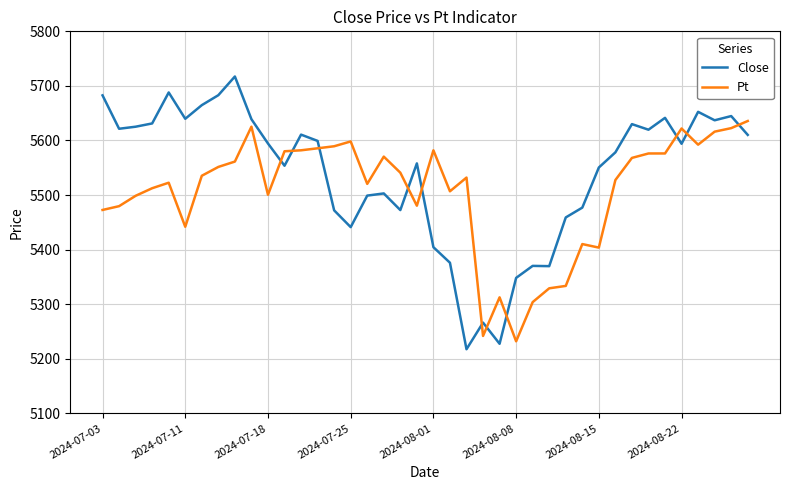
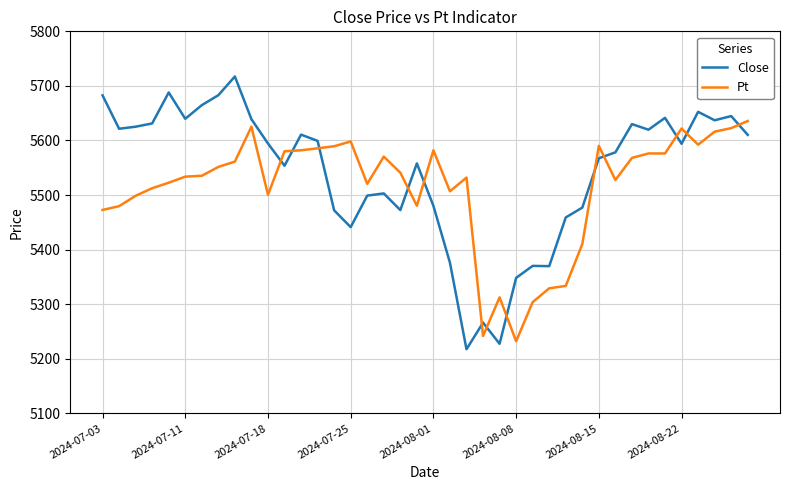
Pt, 2024-07-11: 5440 -> 5530
Close, 2024-08-01: 5400 -> 5480
Close, 2024-08-15: 5550 -> 5570
Pt, 2024-08-15: 5400 -> 5590
